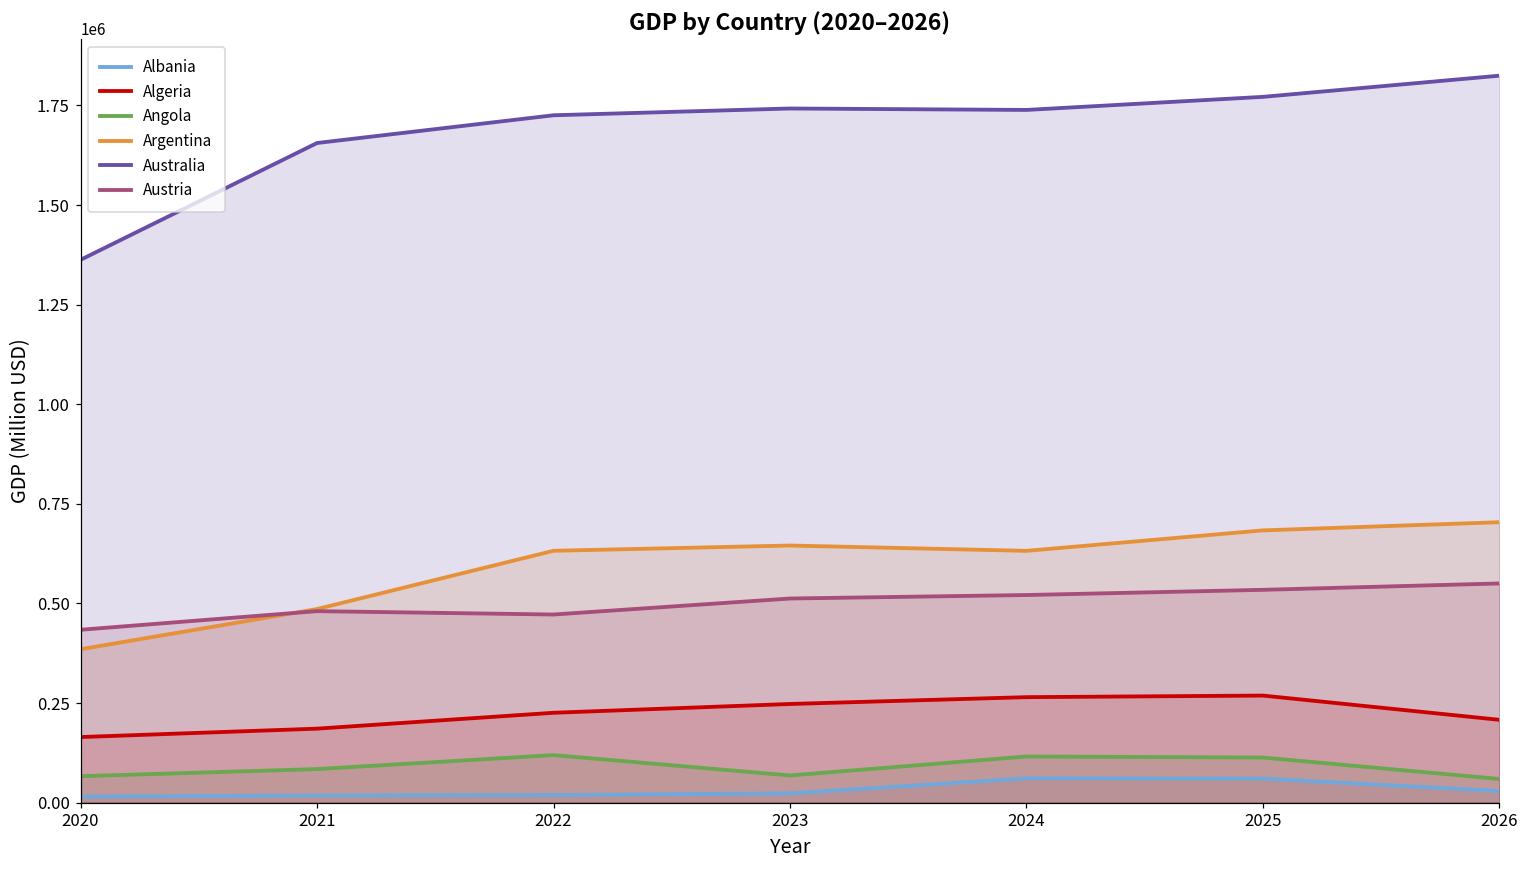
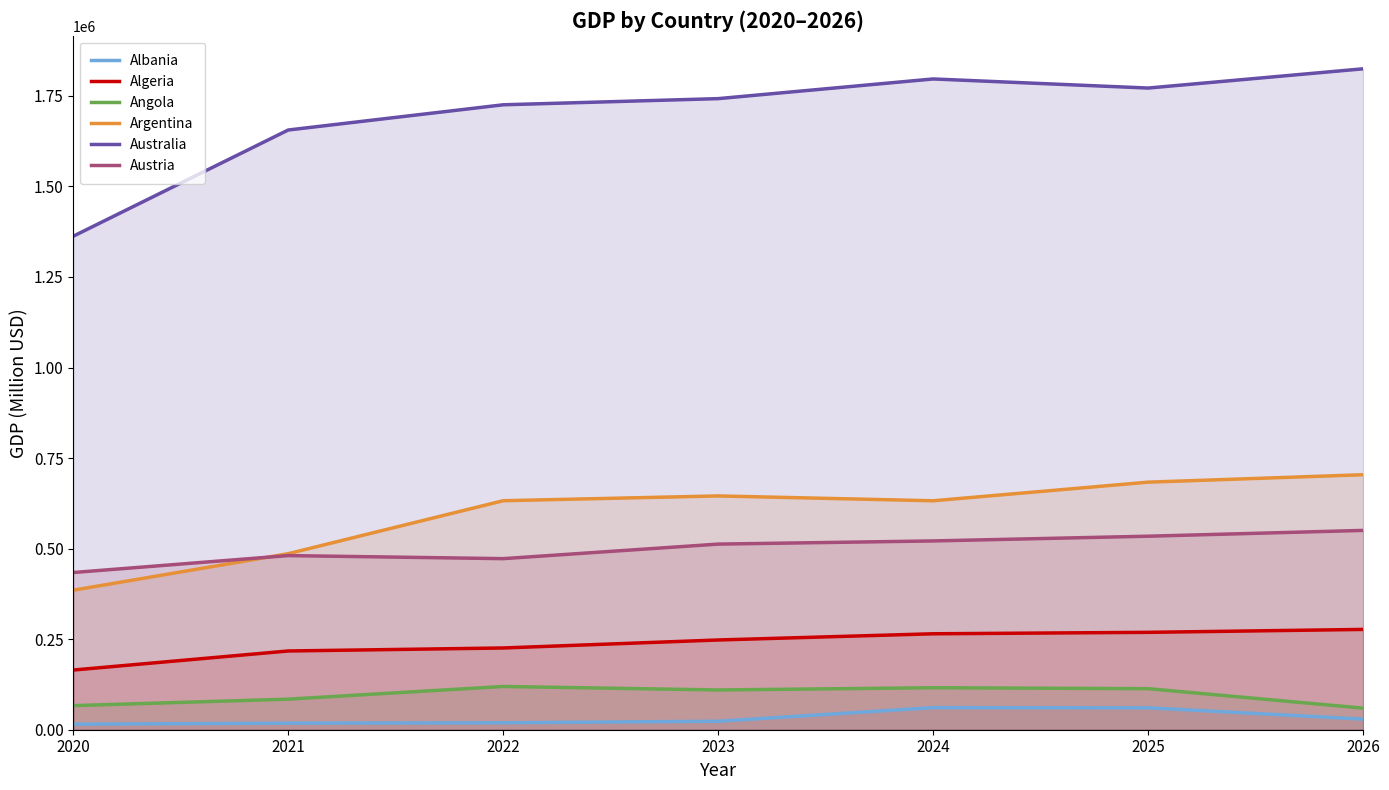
Algeria, 2021: 190000 -> 220000
Angola, 2023: 70000 -> 110000
Australia, 2024: 1740000 -> 1800000
Algeria, 2026: 210000 -> 280000
